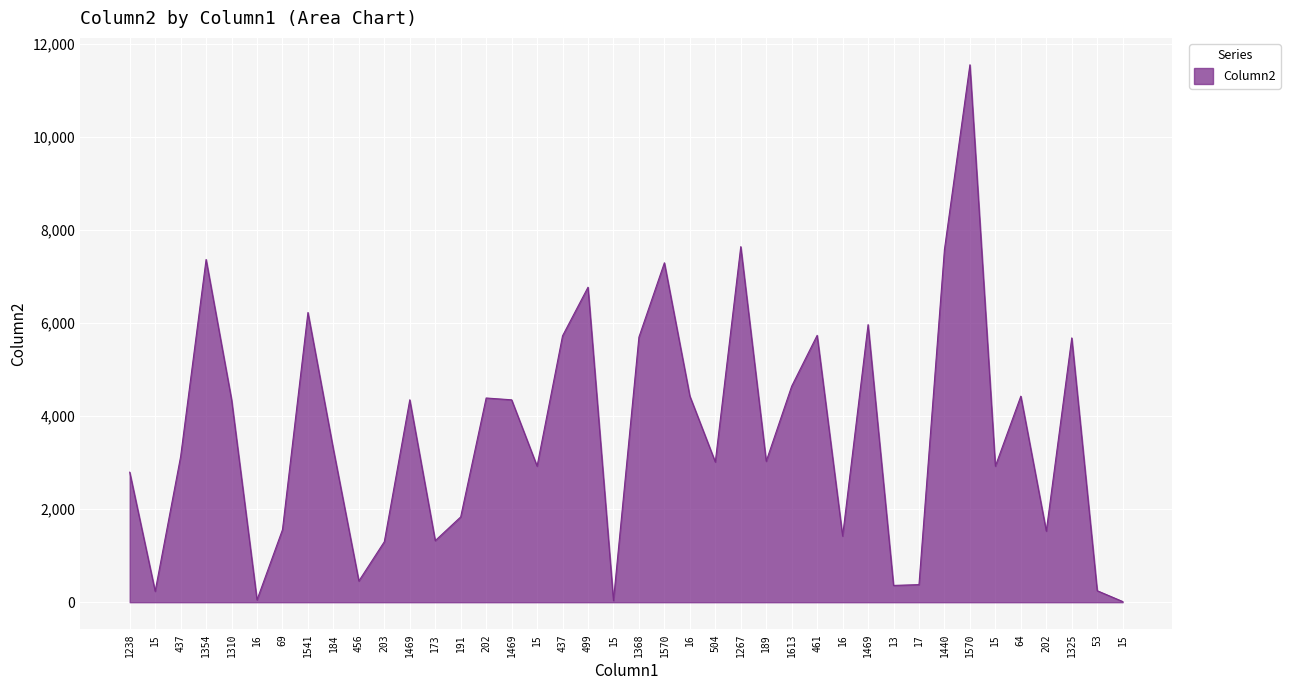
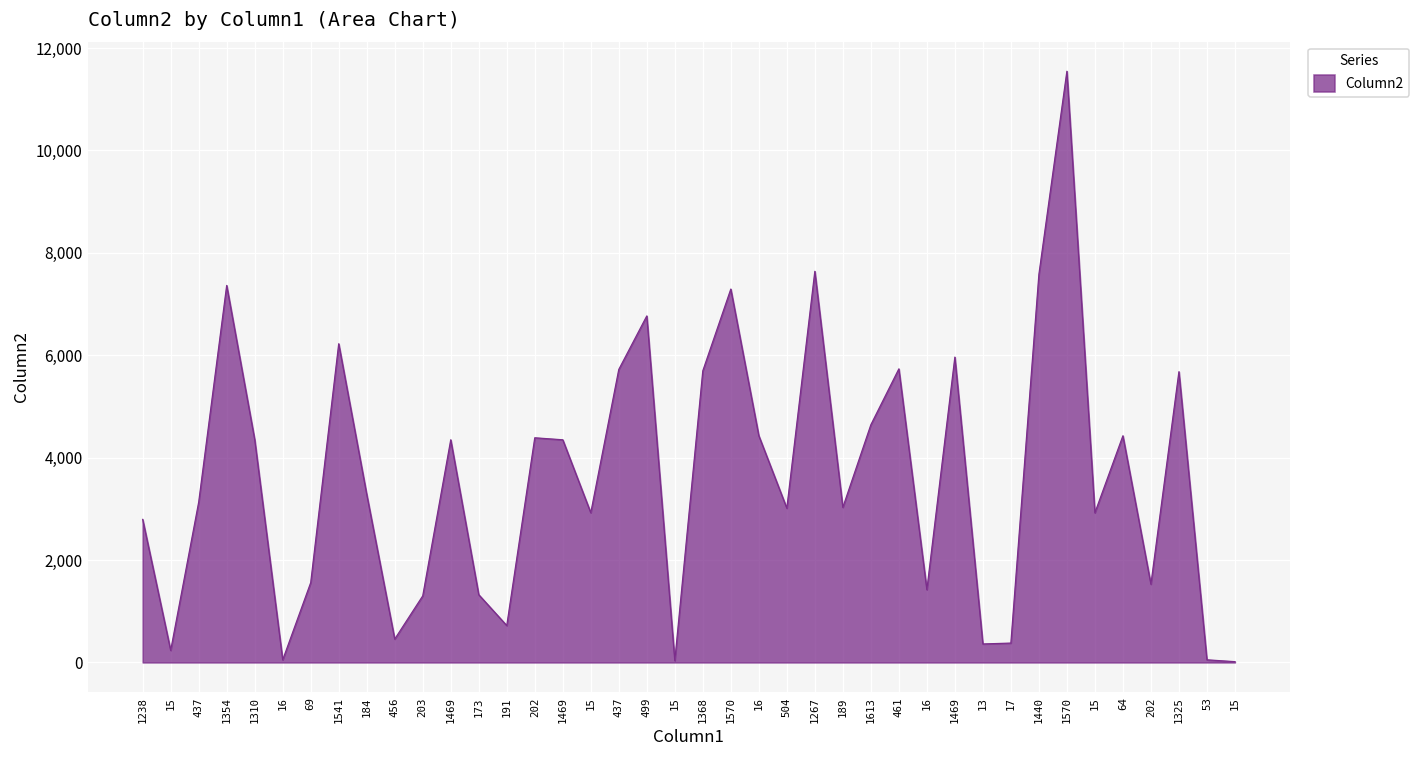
191: 1,800 -> 700
53: 200 -> 100
